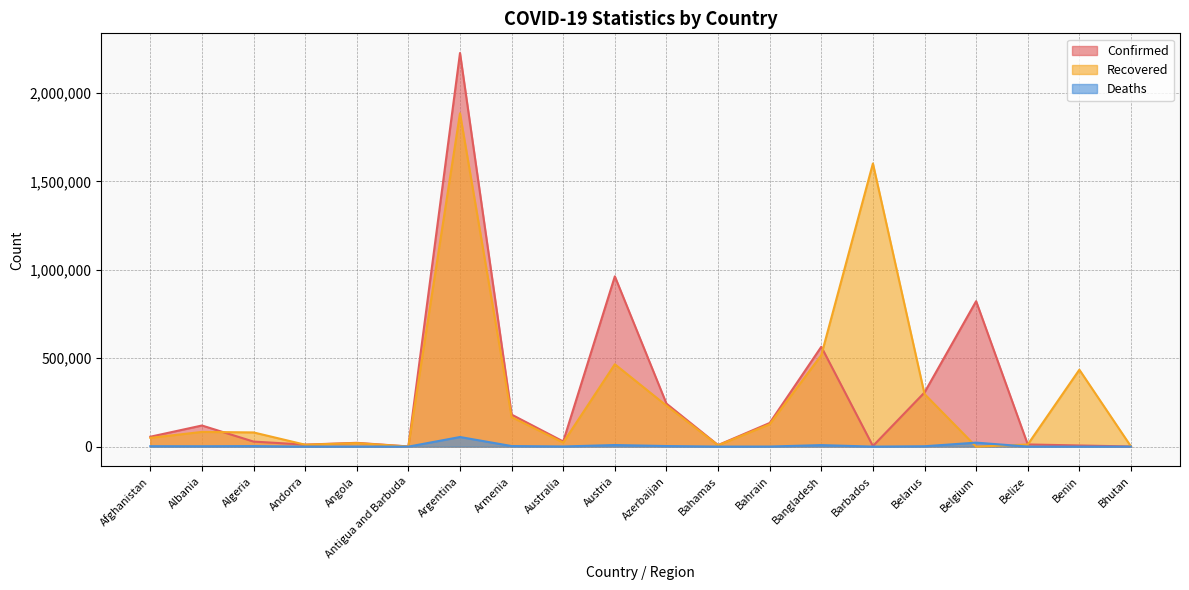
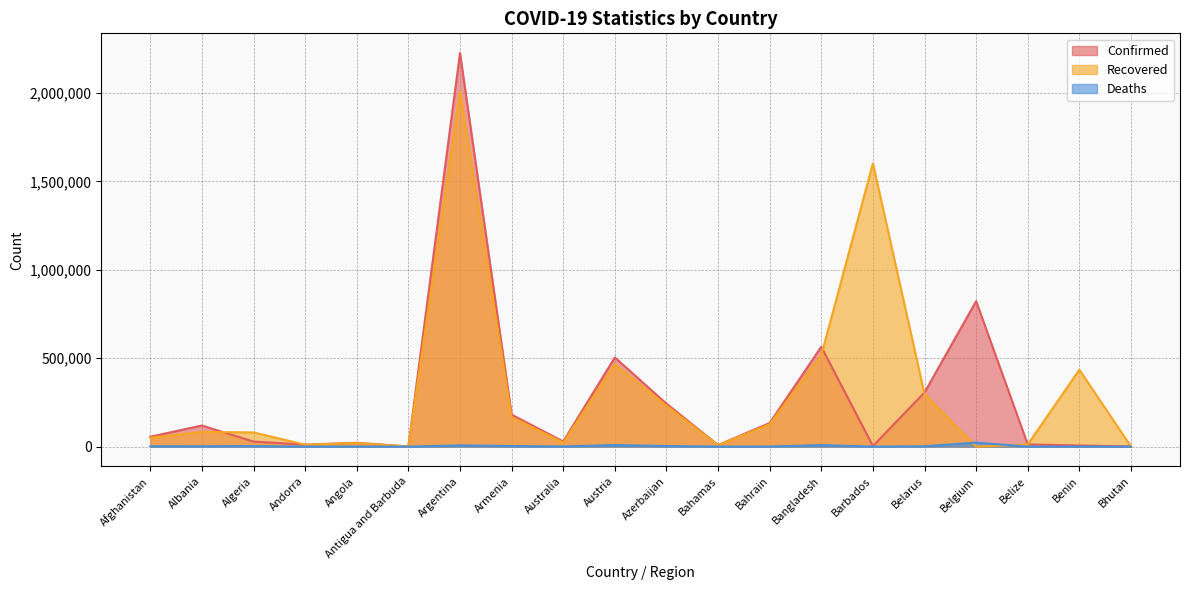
Recovered, Argentina: 1,890,000 -> 2,010,000
Deaths, Argentina: 50,000 -> 10,000
Confirmed, Austria: 960,000 -> 500,000
